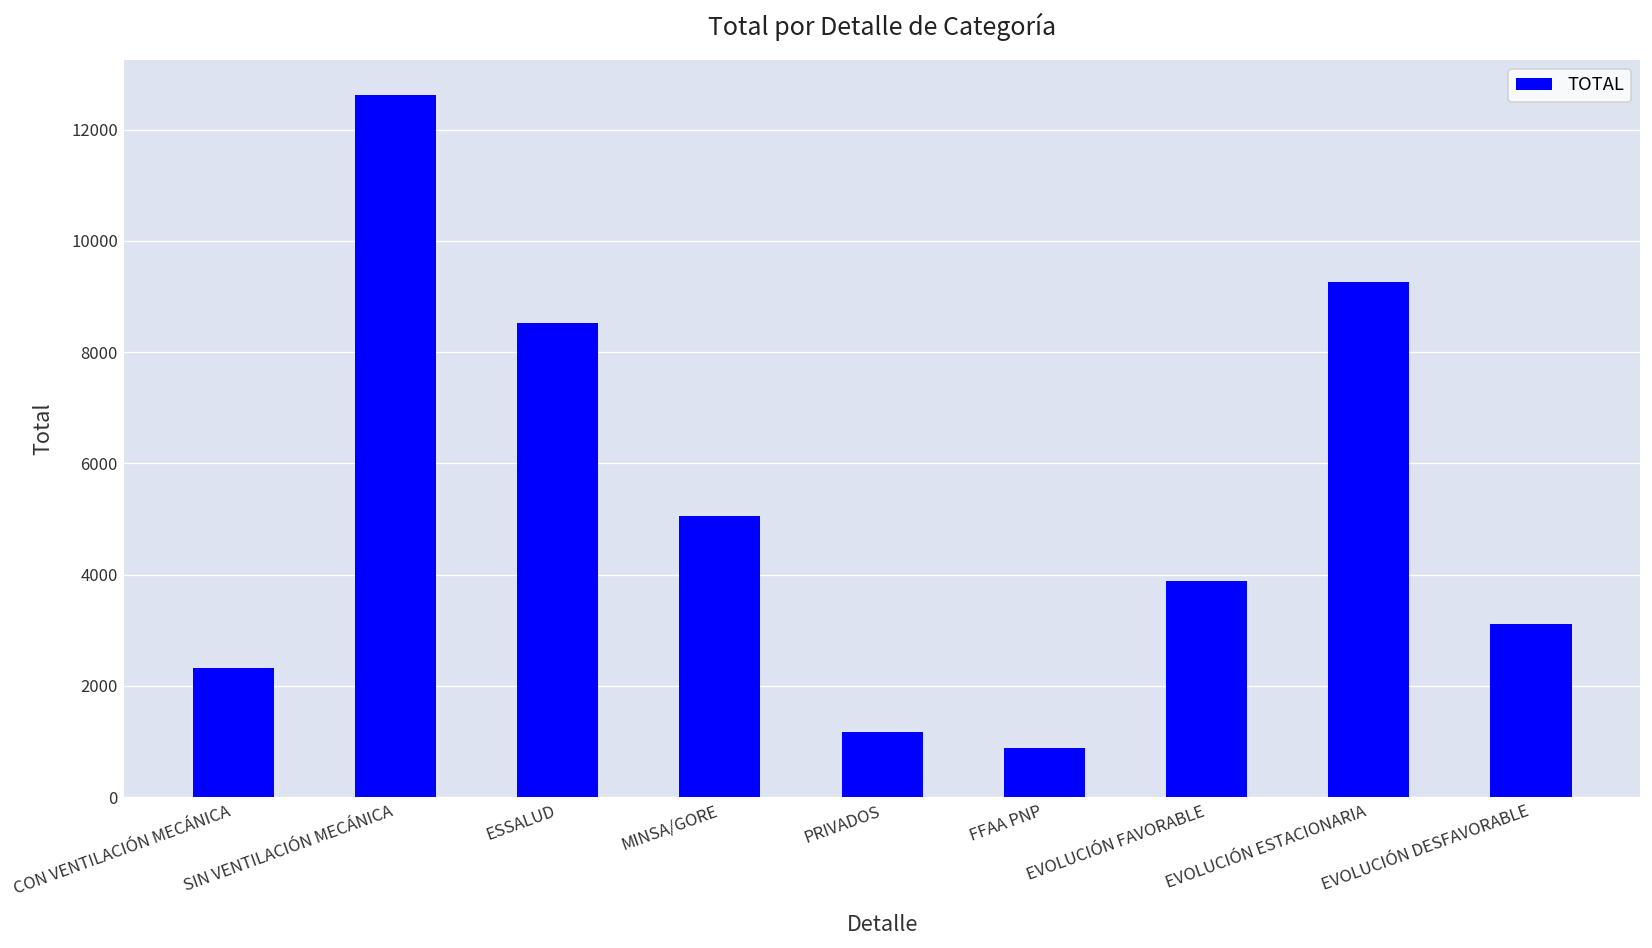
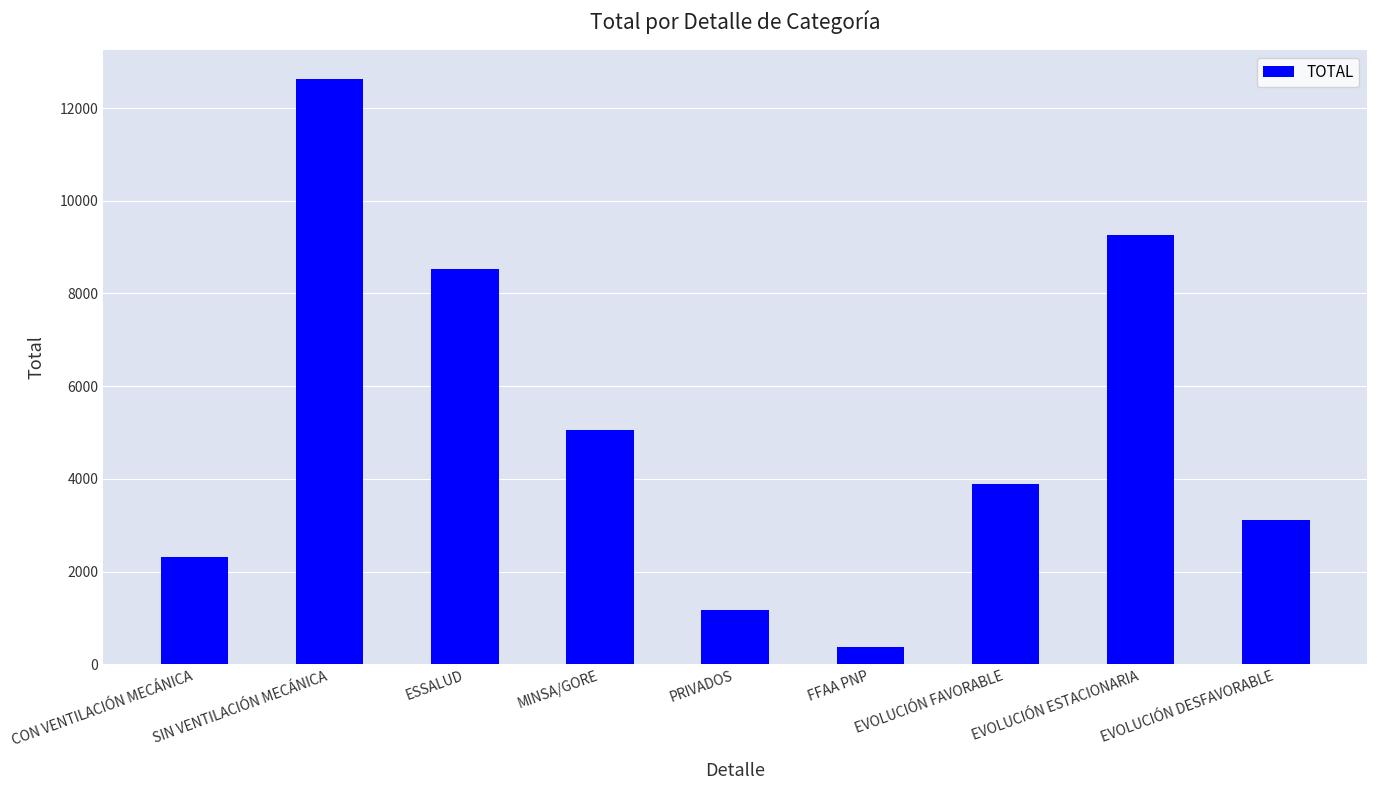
FFAA PNP: 900 -> 400
